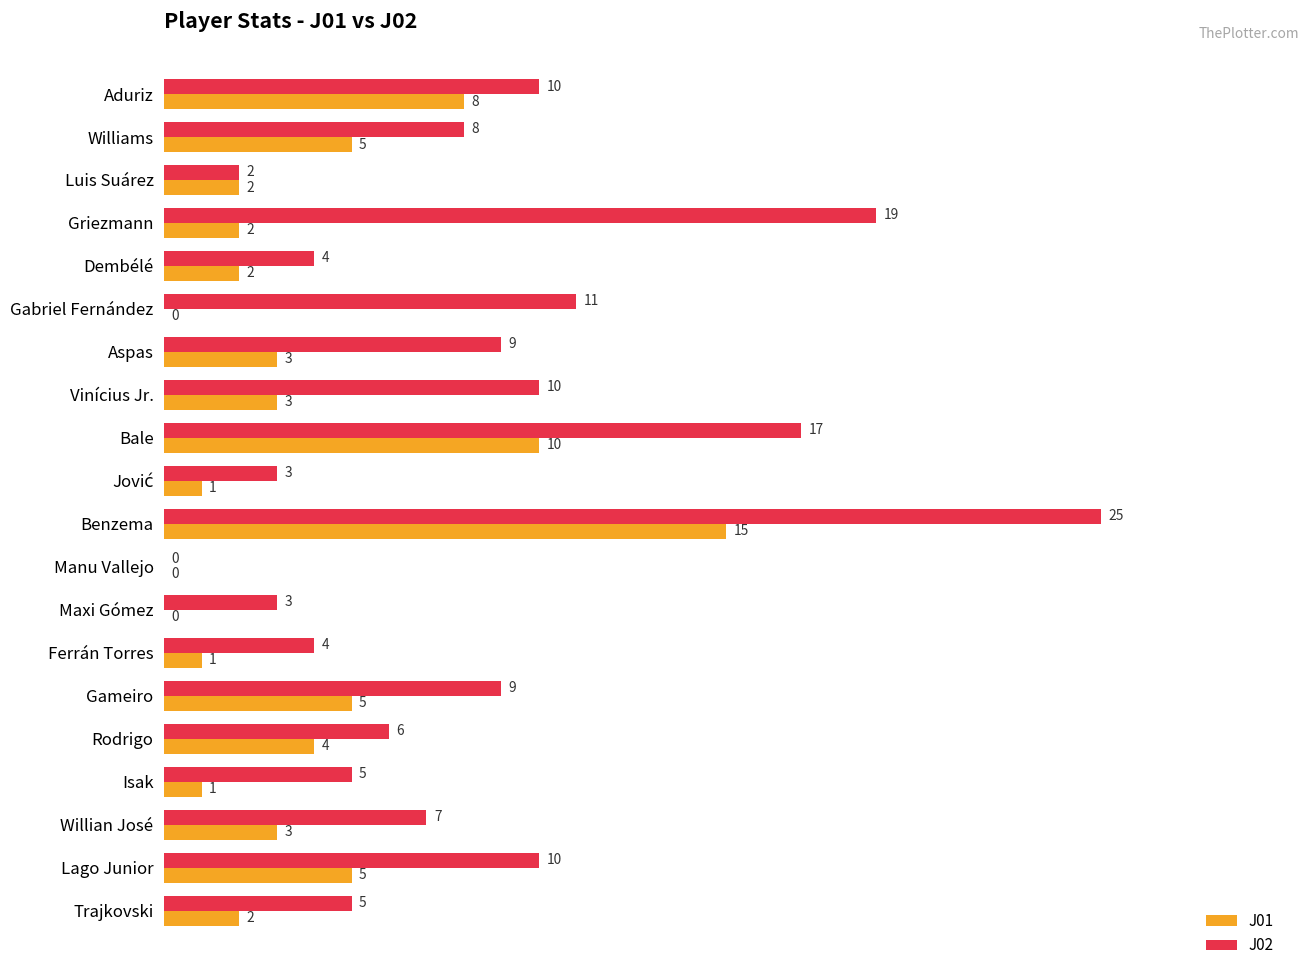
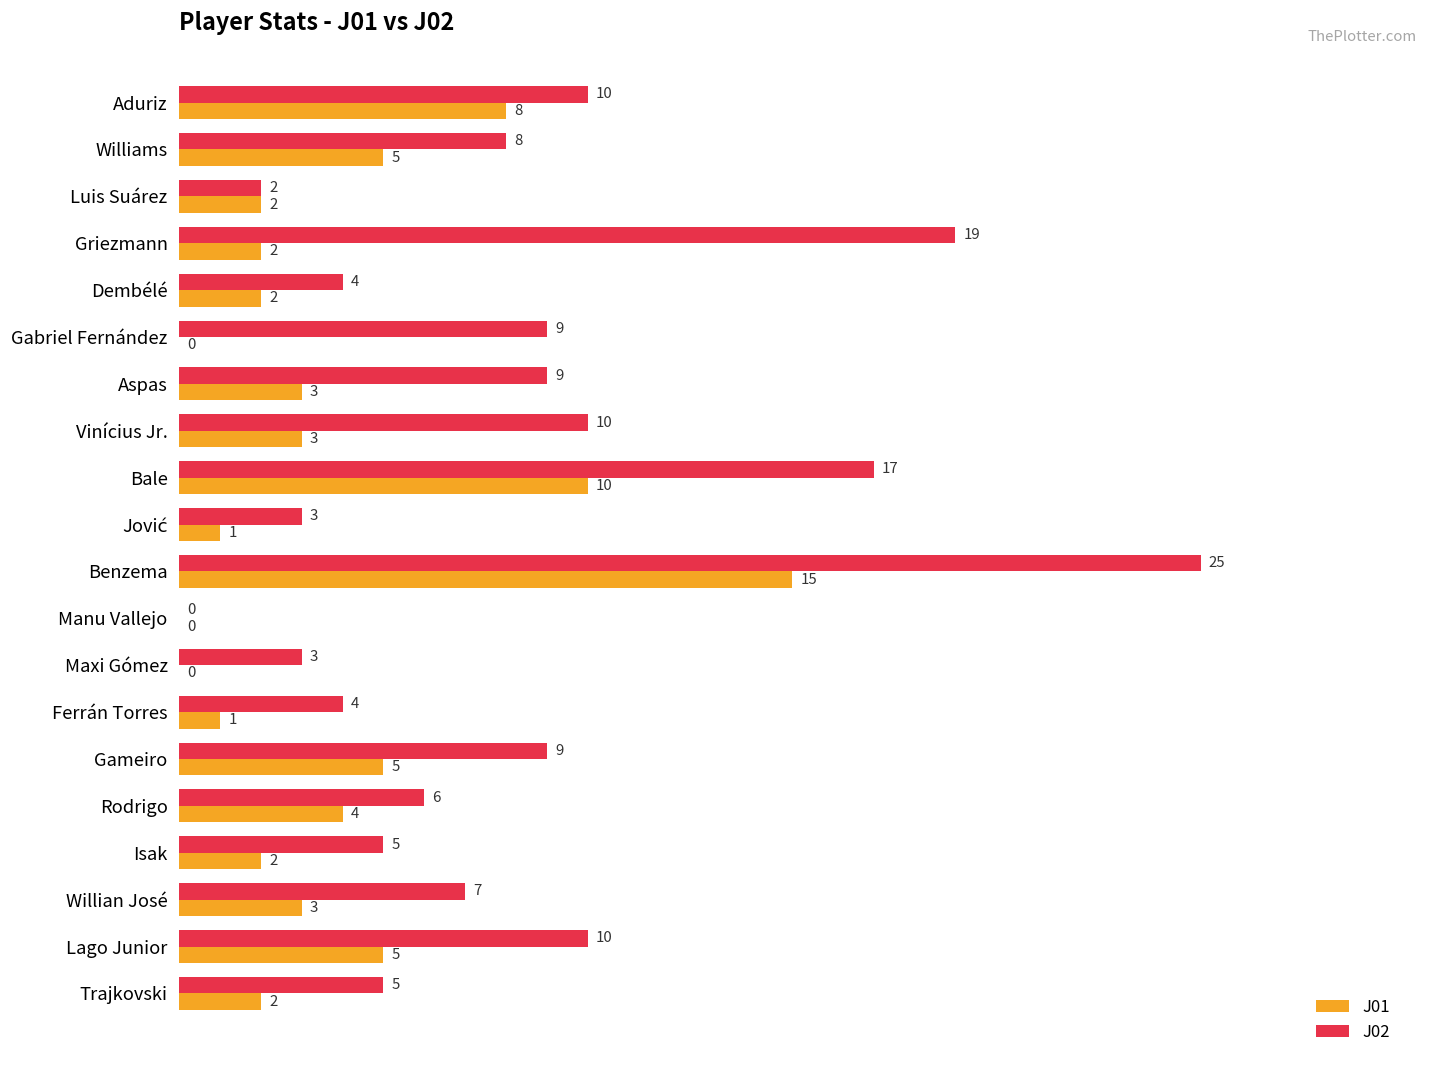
J02, Gabriel Fernández: 11 -> 9
J01, Isak: 1 -> 2
